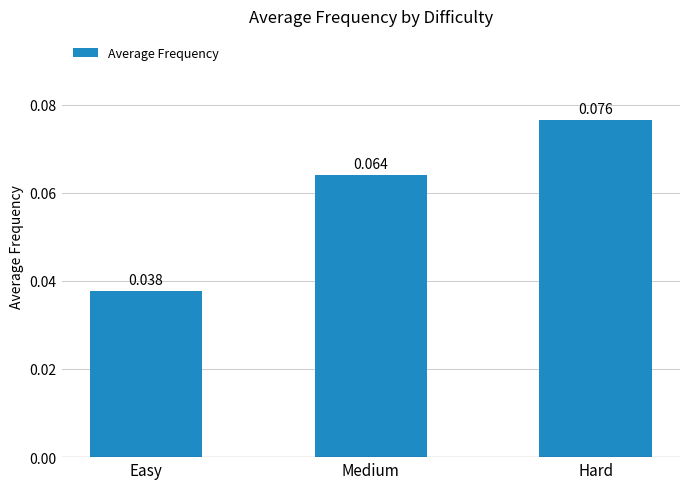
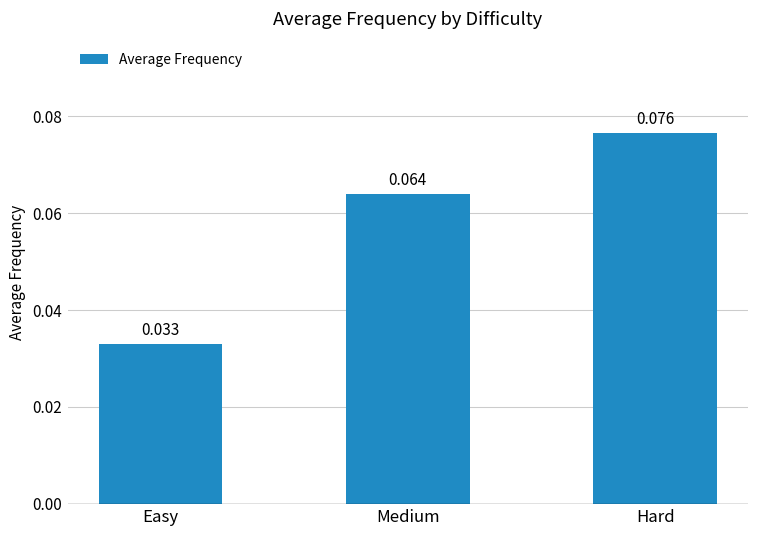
Easy: 0.038 -> 0.033
